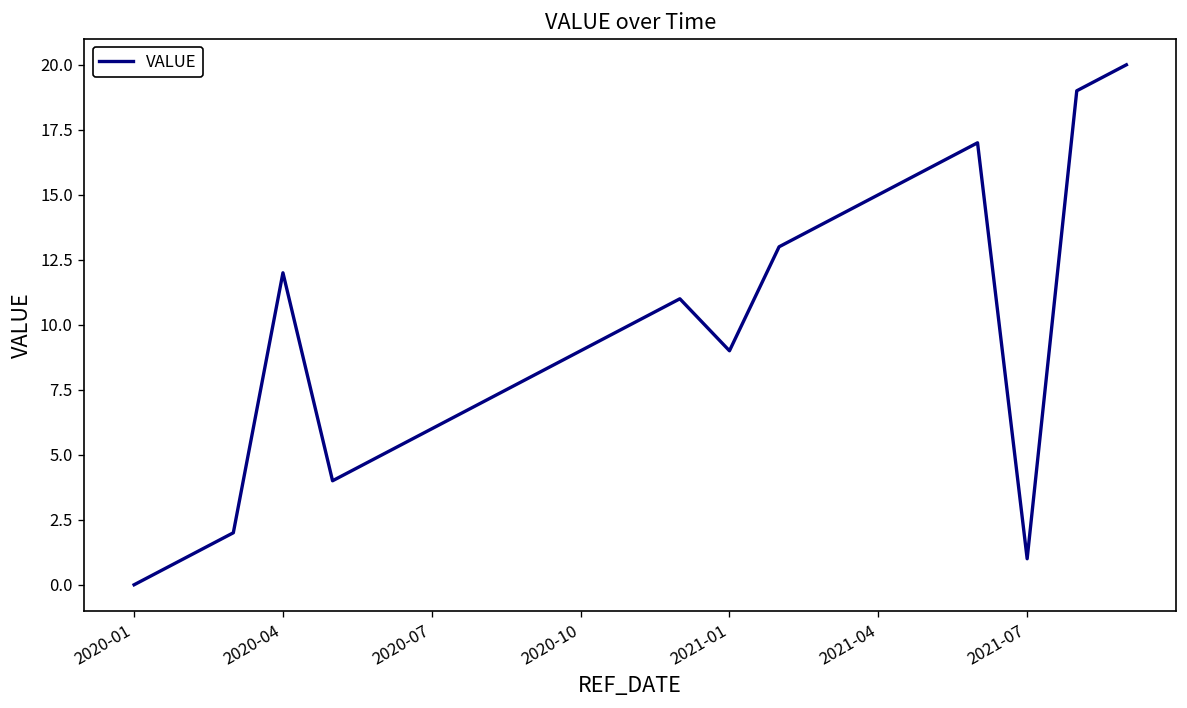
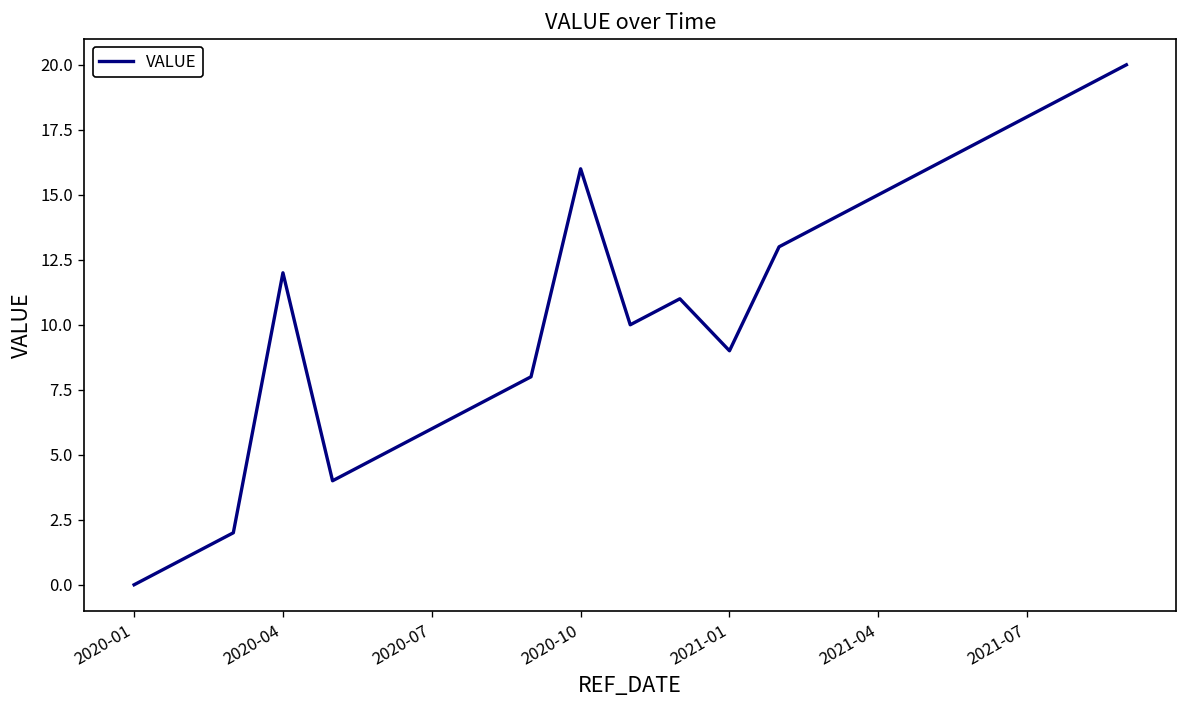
2020-10: 9 -> 16
2021-07: 1 -> 18
